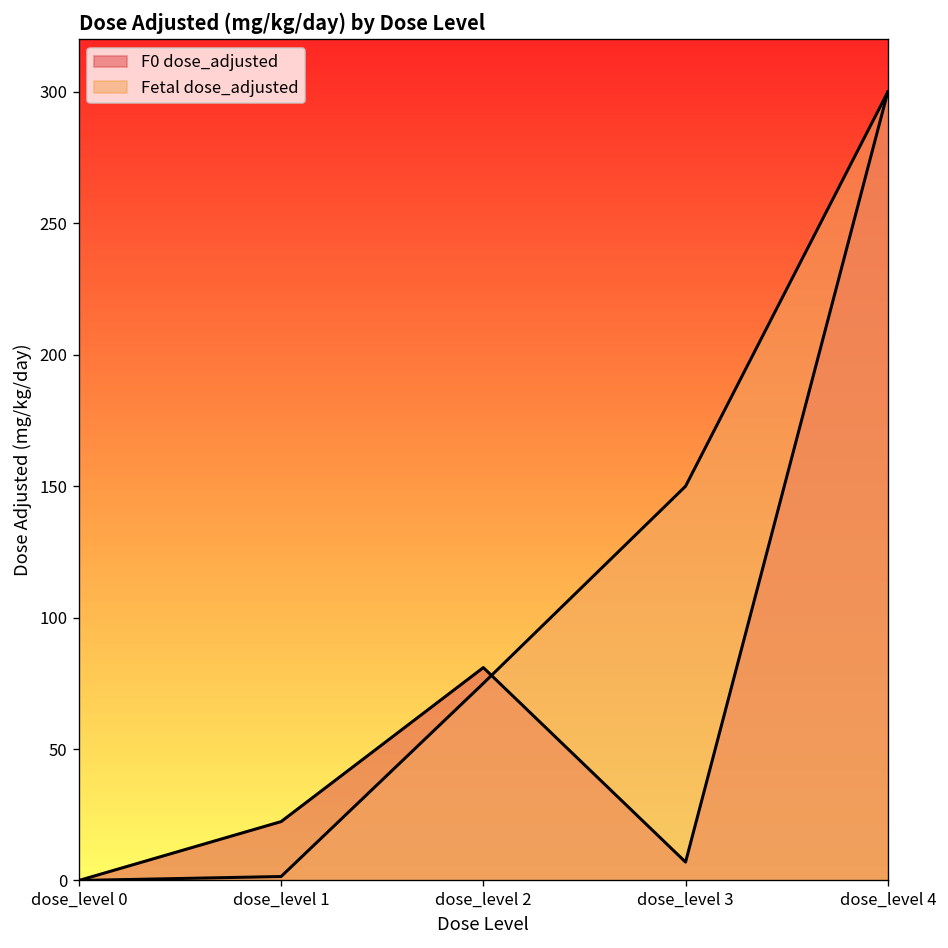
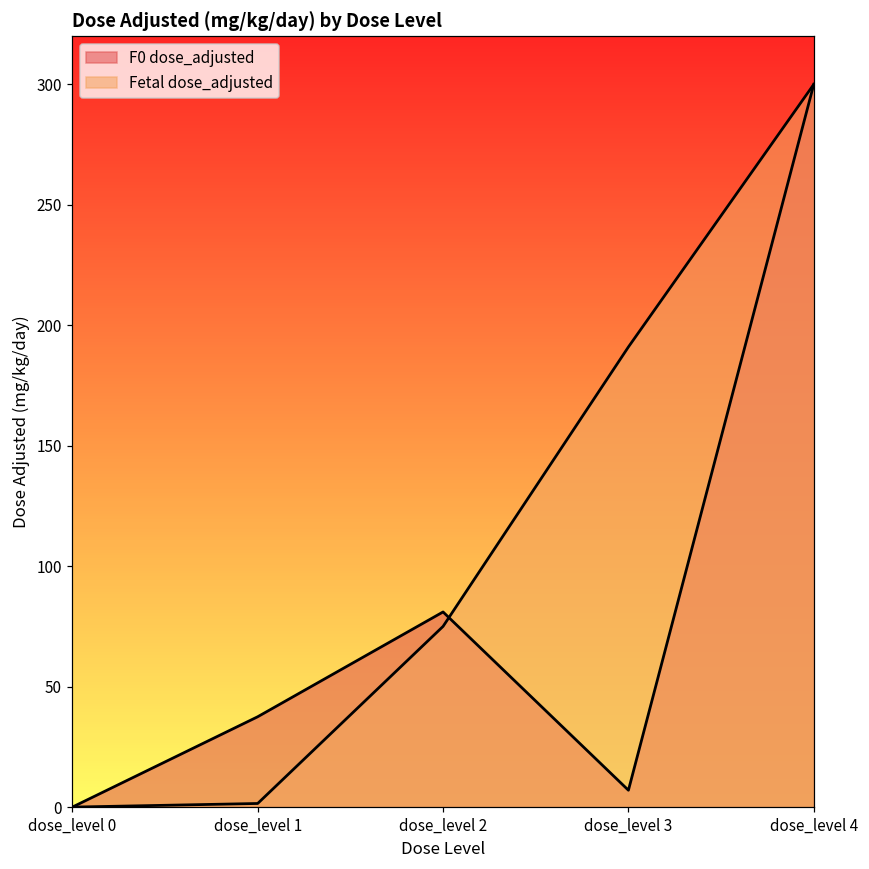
F0 dose_adjusted, dose_level 1: 22 -> 38
Fetal dose_adjusted, dose_level 3: 150 -> 191
